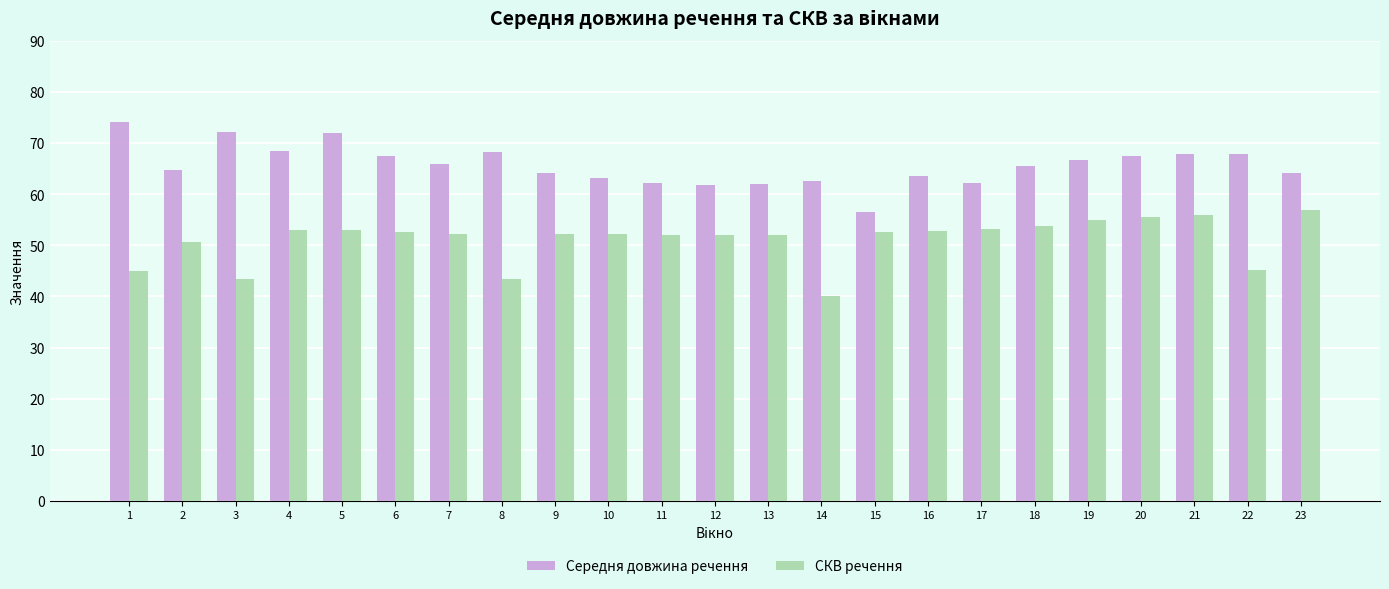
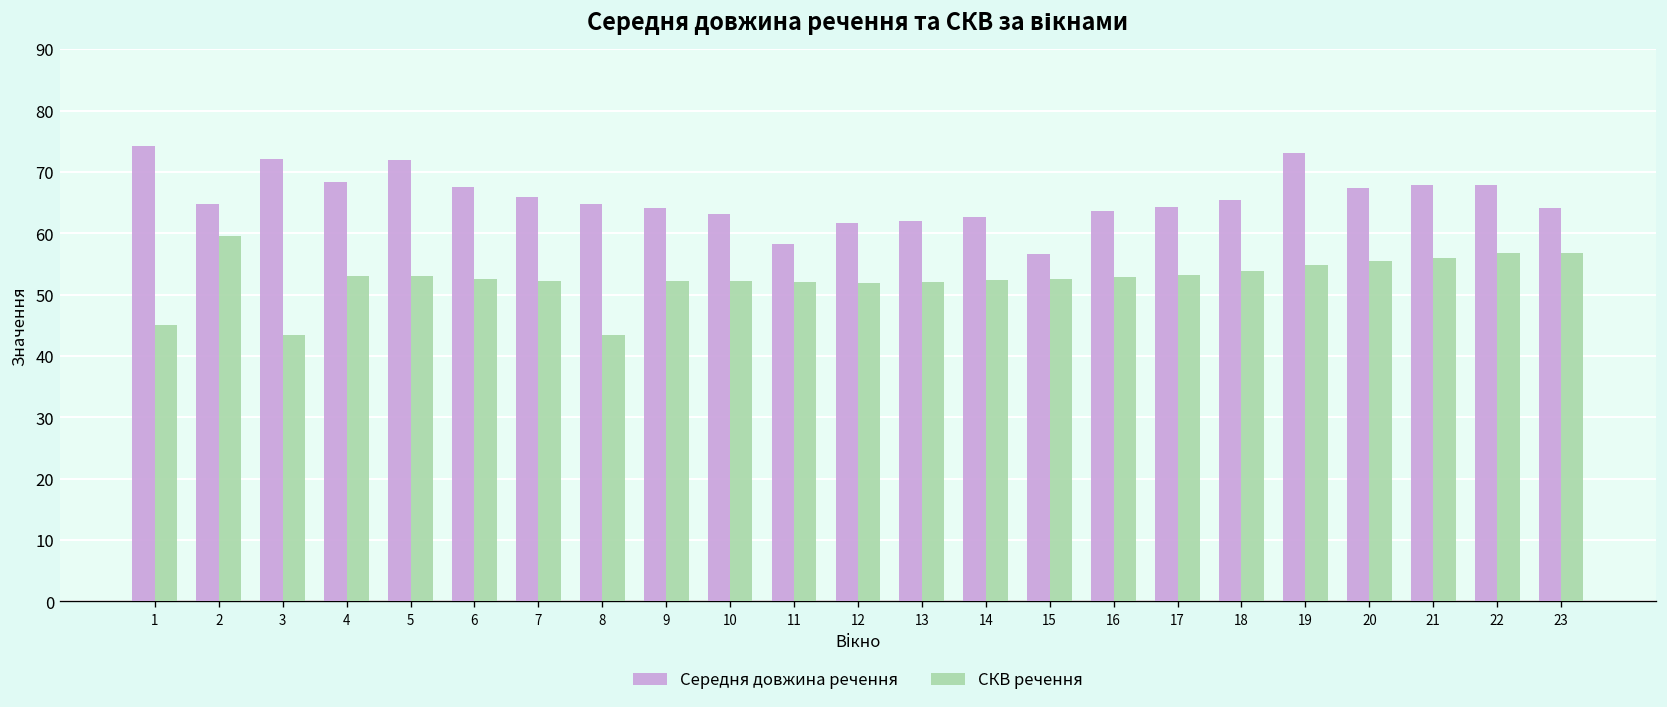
СКВ речення, 2: 51 -> 60
Середня довжина речення, 8: 68 -> 65
Середня довжина речення, 11: 62 -> 58
СКВ речення, 14: 40 -> 52
Середня довжина речення, 17: 62 -> 64
Середня довжина речення, 19: 67 -> 73
СКВ речення, 22: 45 -> 57
